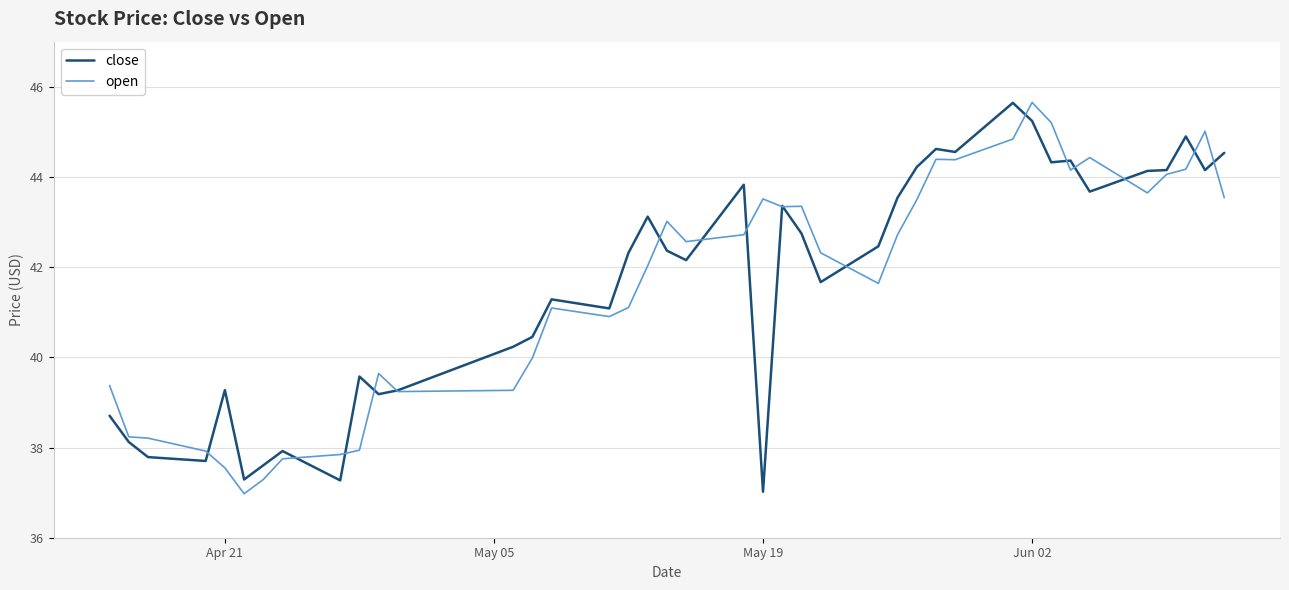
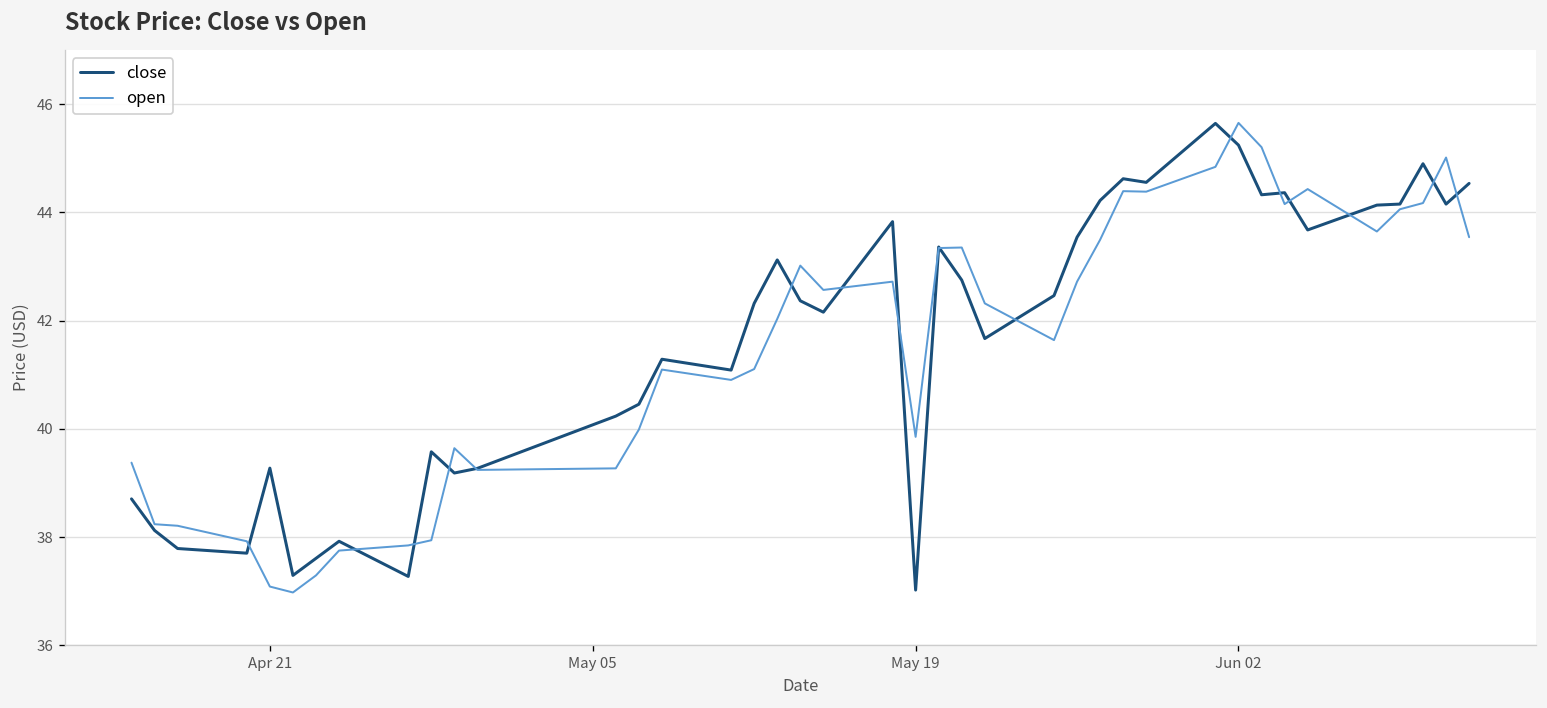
open, Apr 21: 37.5 -> 37.1
open, May 19: 43.5 -> 39.9
